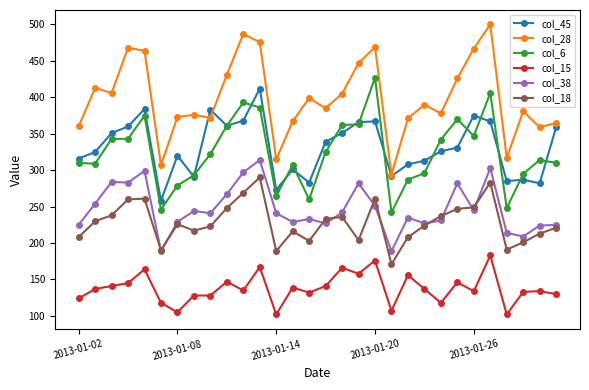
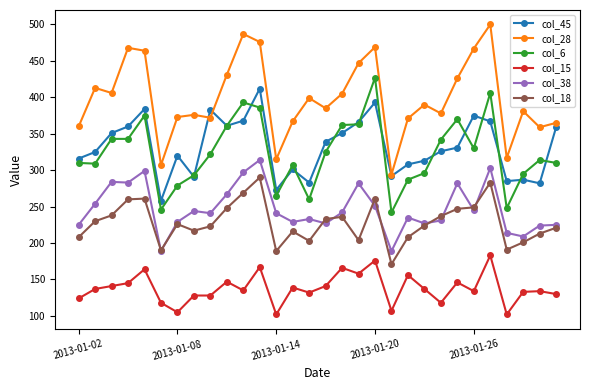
col_45, 2013-01-20: 370 -> 390
col_6, 2013-01-26: 350 -> 330
